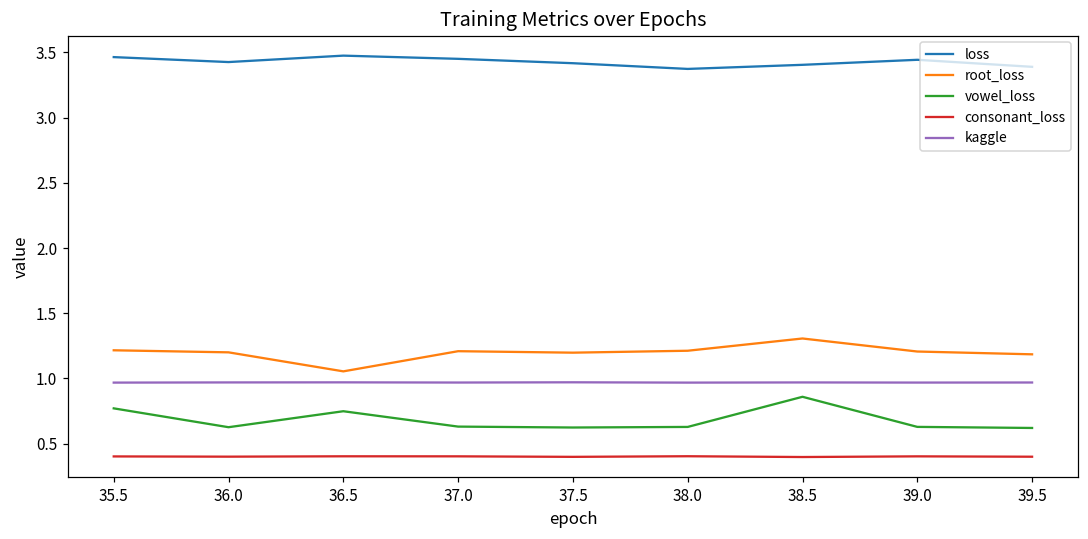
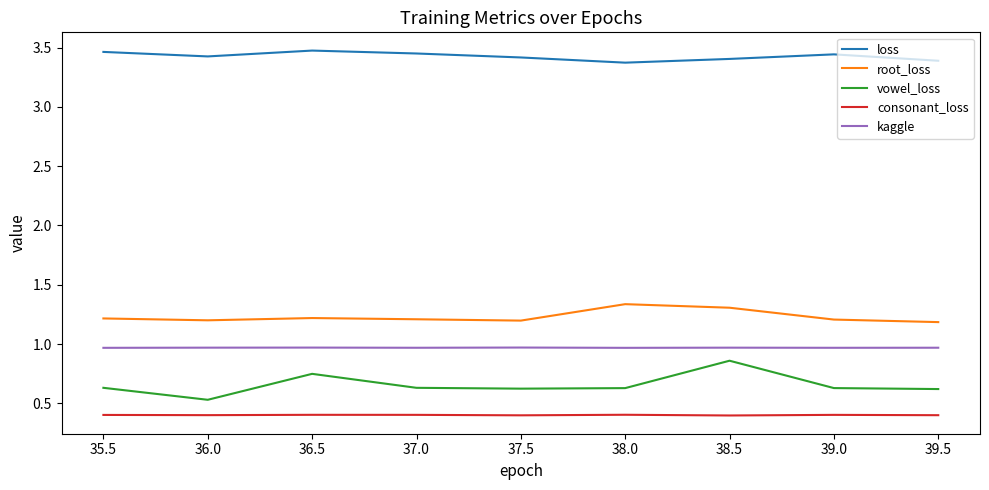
vowel_loss, 35.5: 0.77 -> 0.63
vowel_loss, 36.0: 0.63 -> 0.53
root_loss, 36.5: 1.05 -> 1.22
root_loss, 38.0: 1.21 -> 1.34
